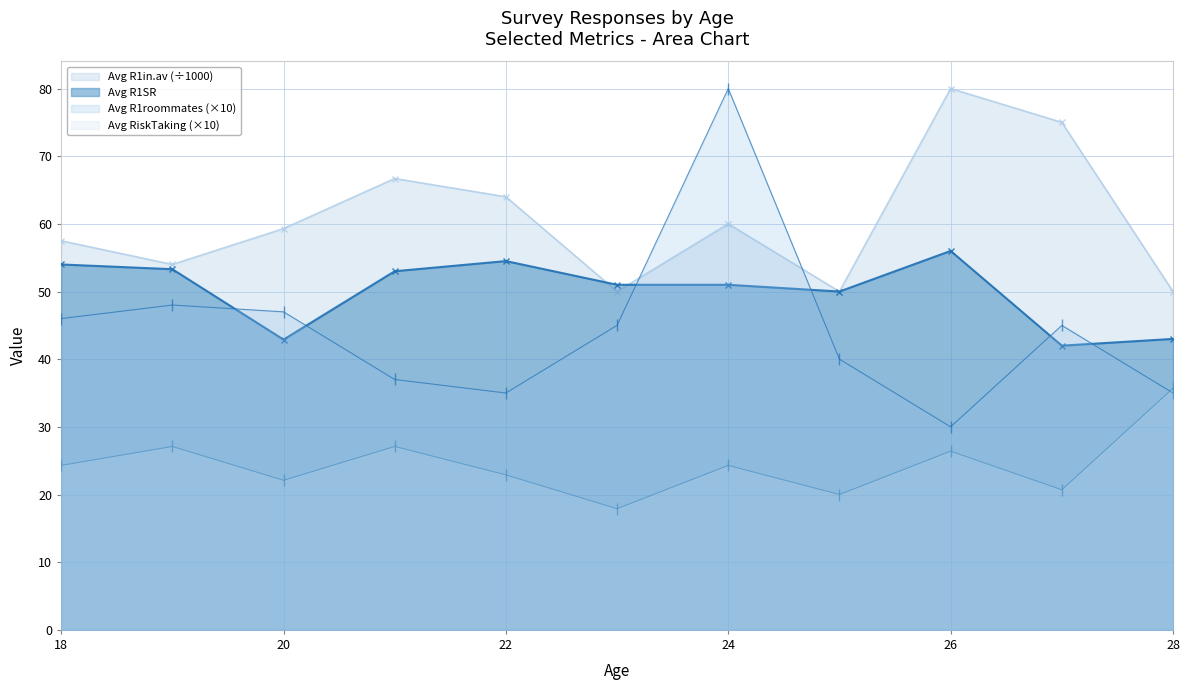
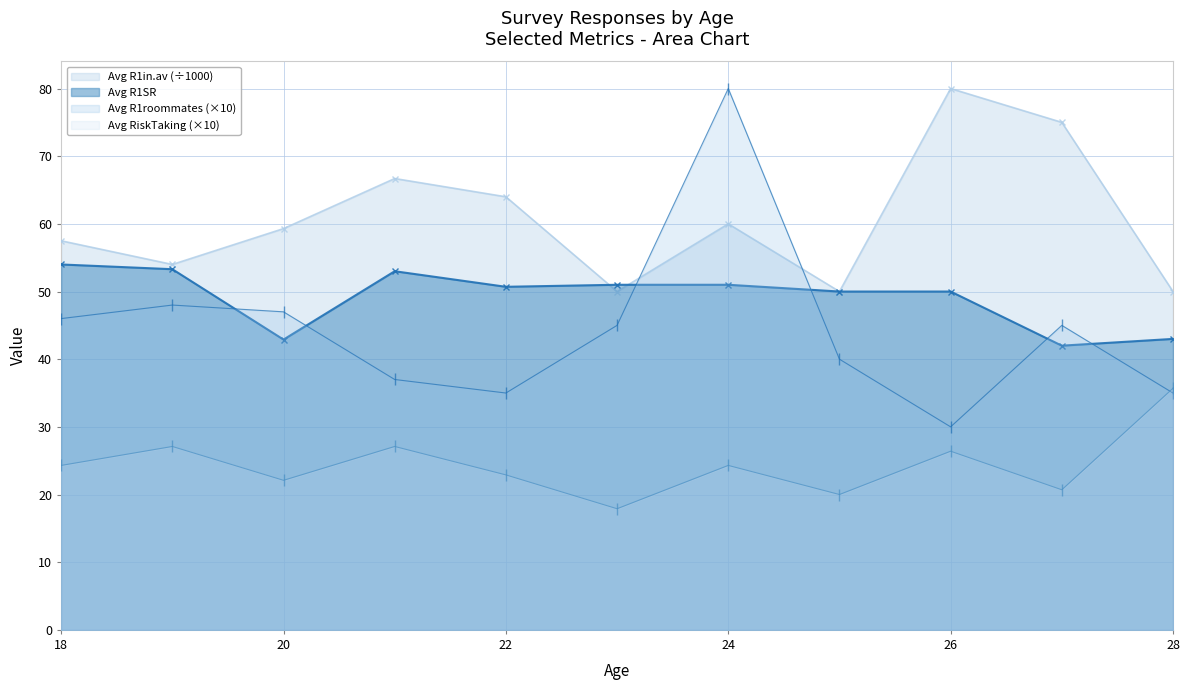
Avg R1SR, 22: 55 -> 51
Avg R1SR, 26: 56 -> 50
